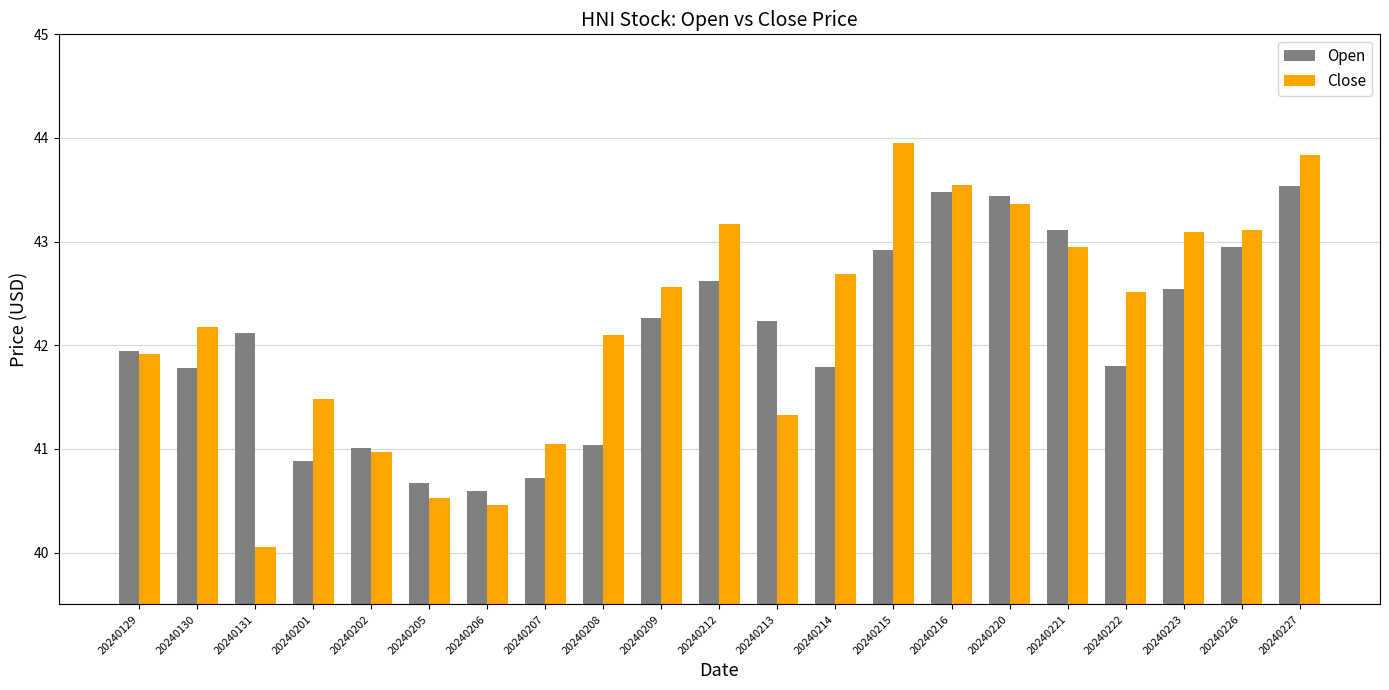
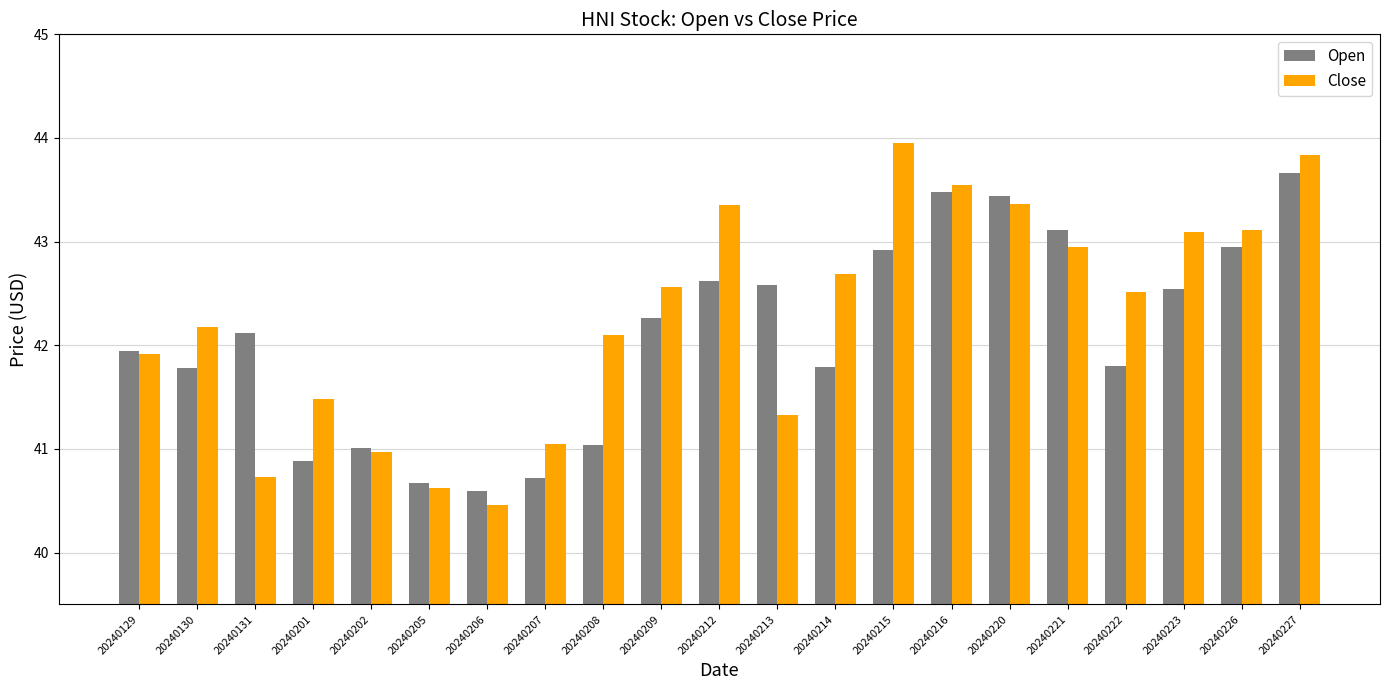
Close, 20240131: 40.05 -> 40.73
Close, 20240205: 40.53 -> 40.62
Close, 20240212: 43.17 -> 43.35
Open, 20240213: 42.23 -> 42.58
Open, 20240227: 43.54 -> 43.66
